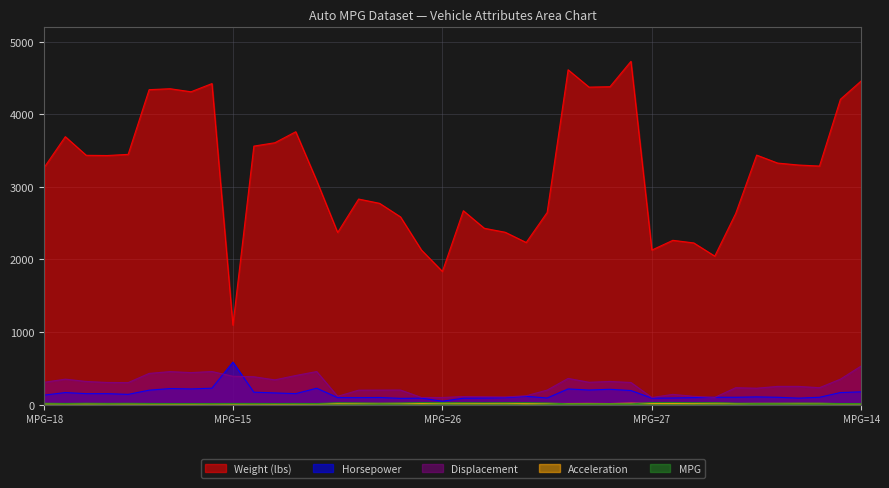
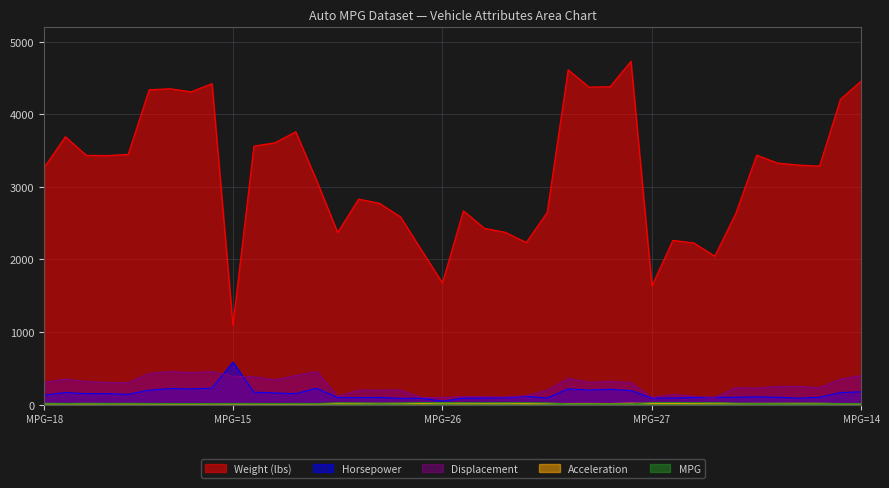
Weight (lbs), MPG=26: 1800 -> 1700
Weight (lbs), MPG=27: 2100 -> 1600
Displacement, MPG=14: 500 -> 400
